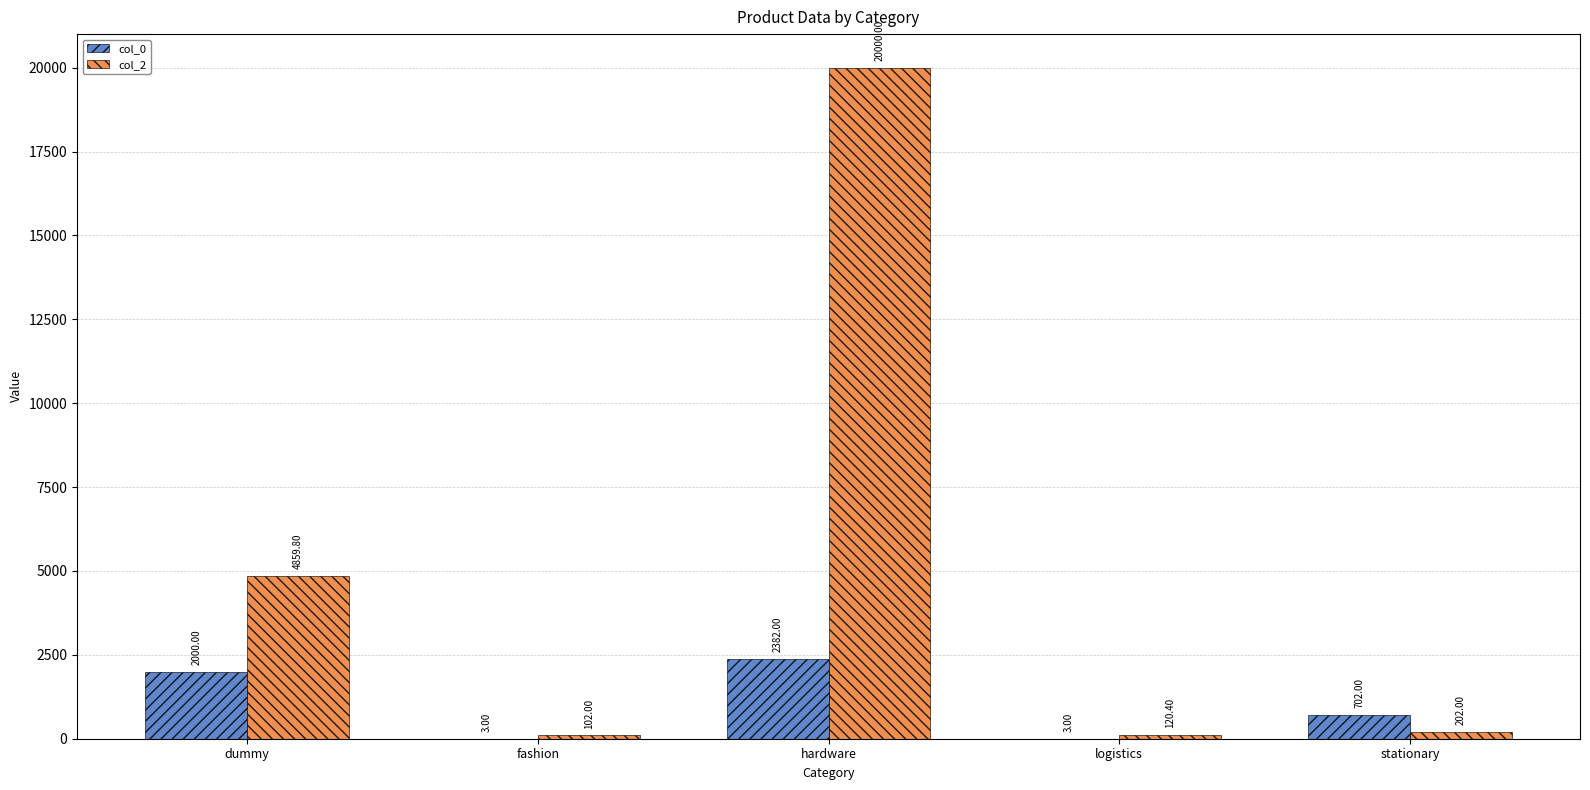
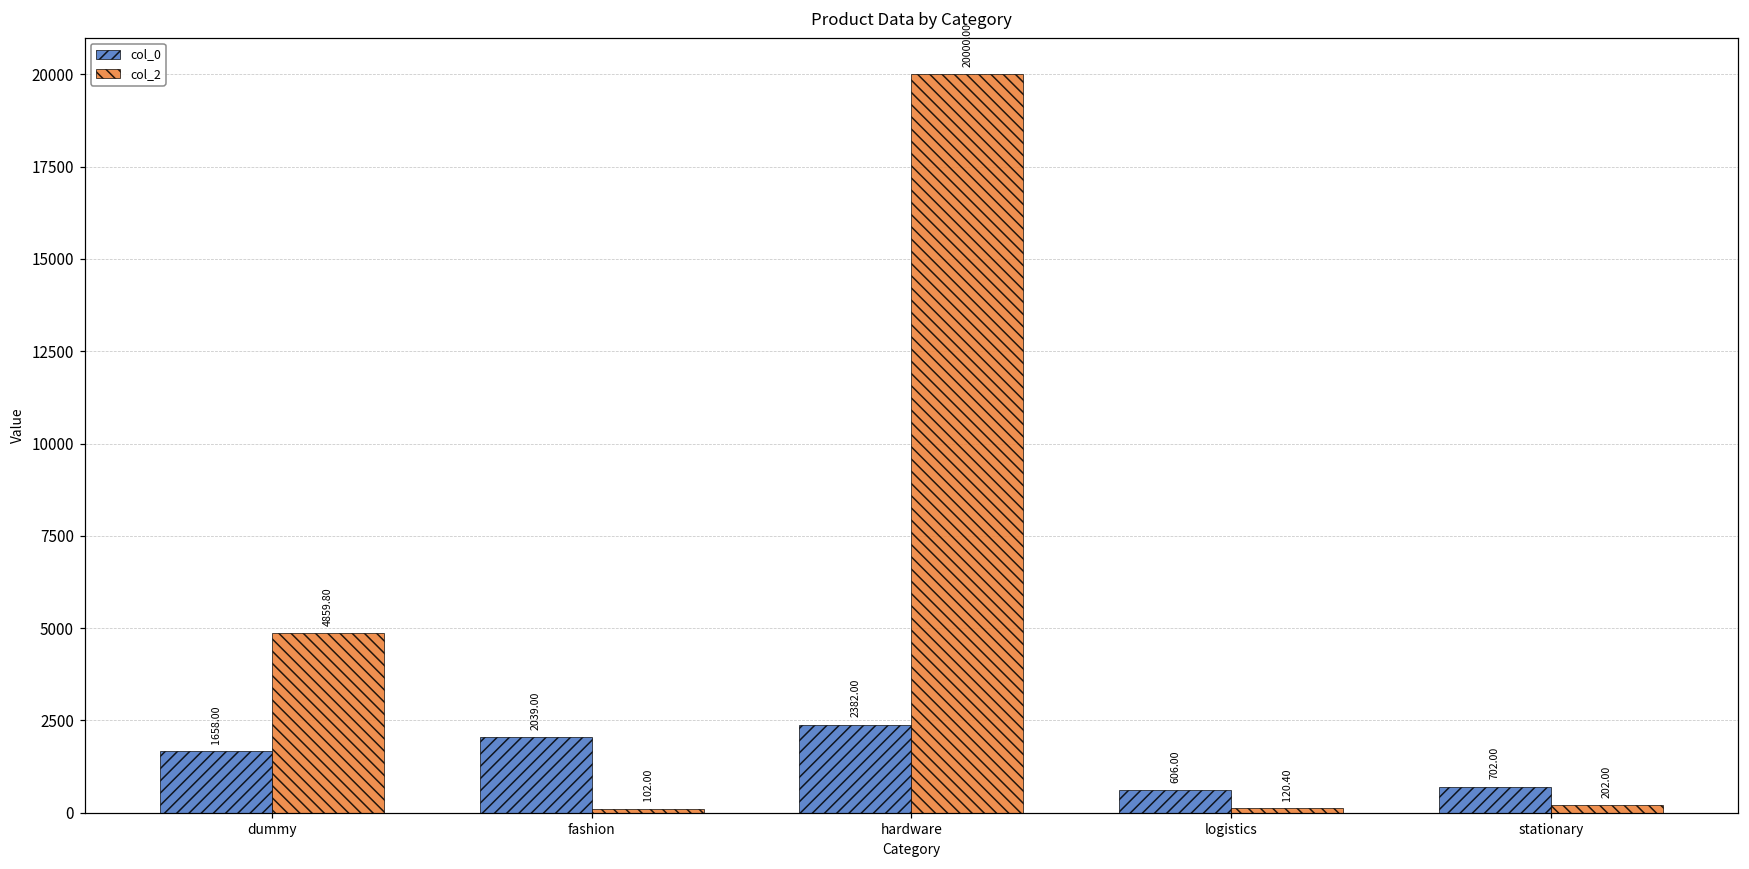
col_0, dummy: 2000.00 -> 1658.00
col_0, fashion: 3.00 -> 2039.00
col_0, logistics: 3.00 -> 606.00
